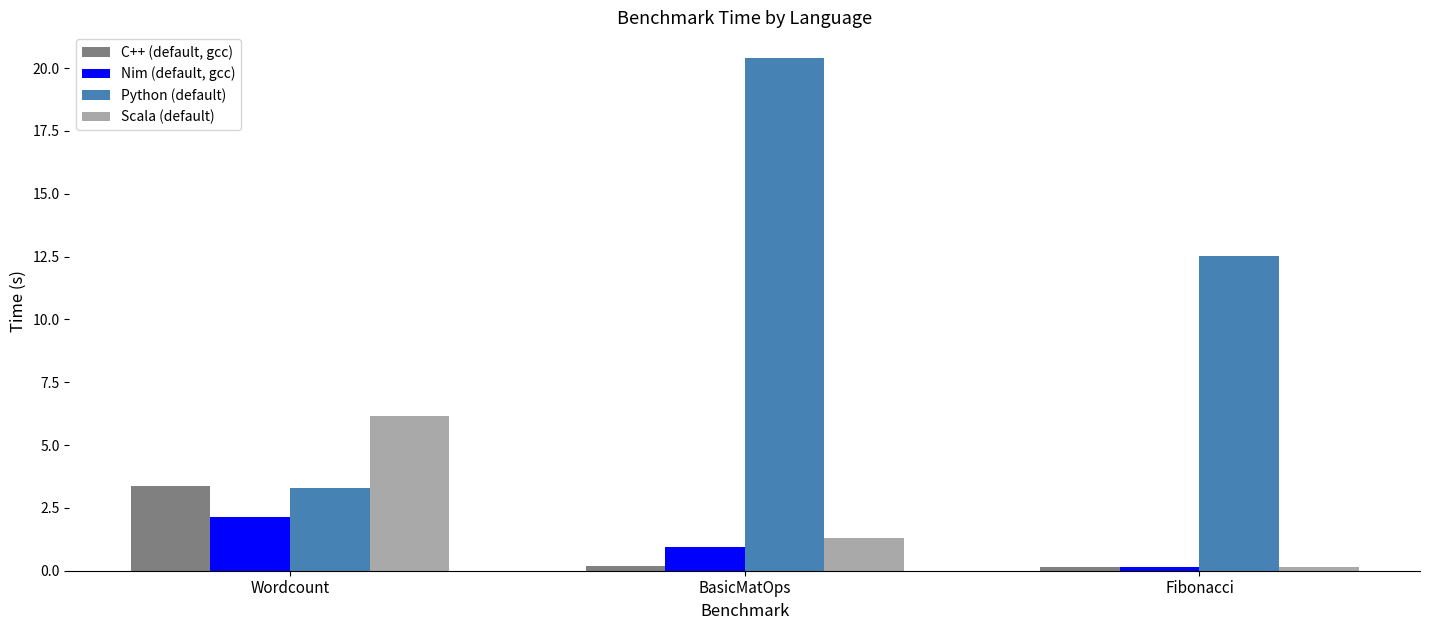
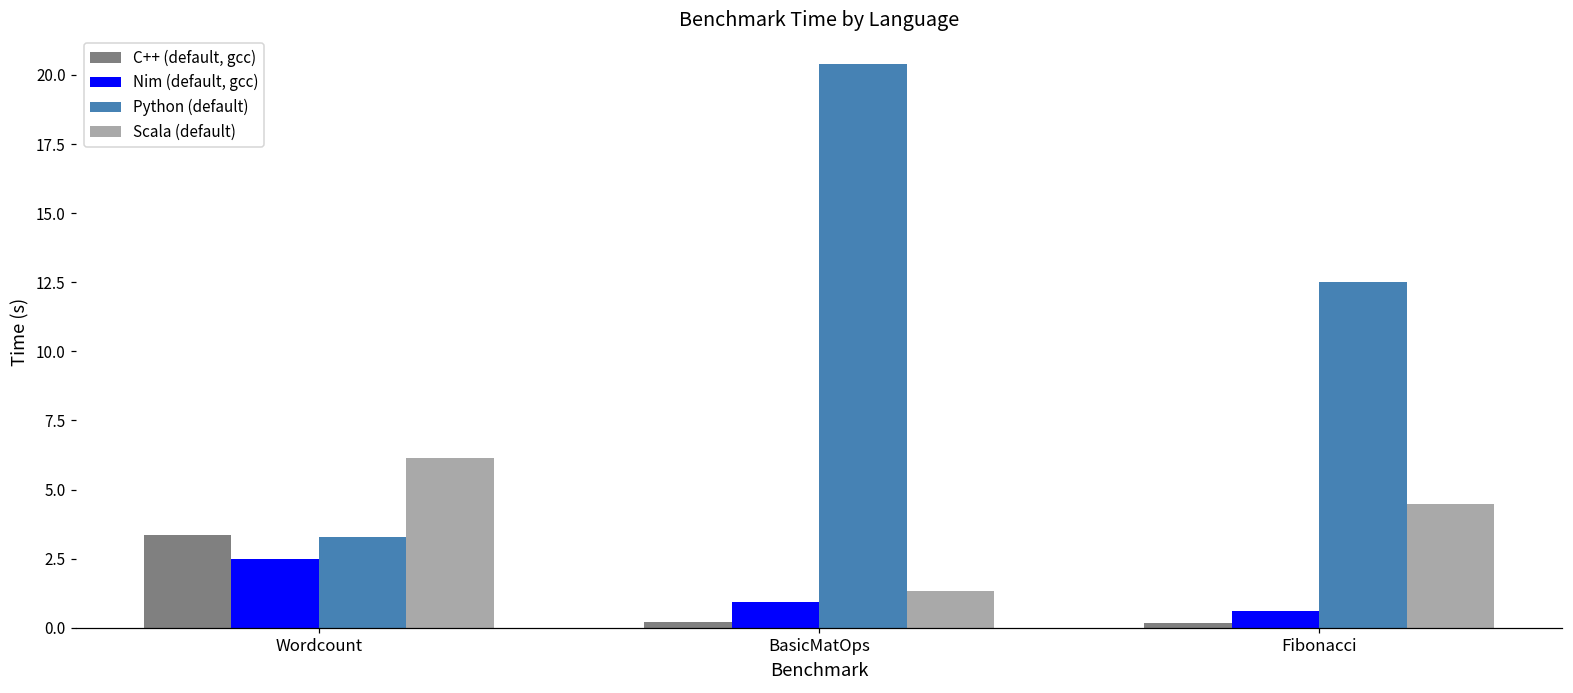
Nim (default, gcc), Wordcount: 2.1 -> 2.5
Nim (default, gcc), Fibonacci: 0.2 -> 0.6
Scala (default), Fibonacci: 0.1 -> 4.5
